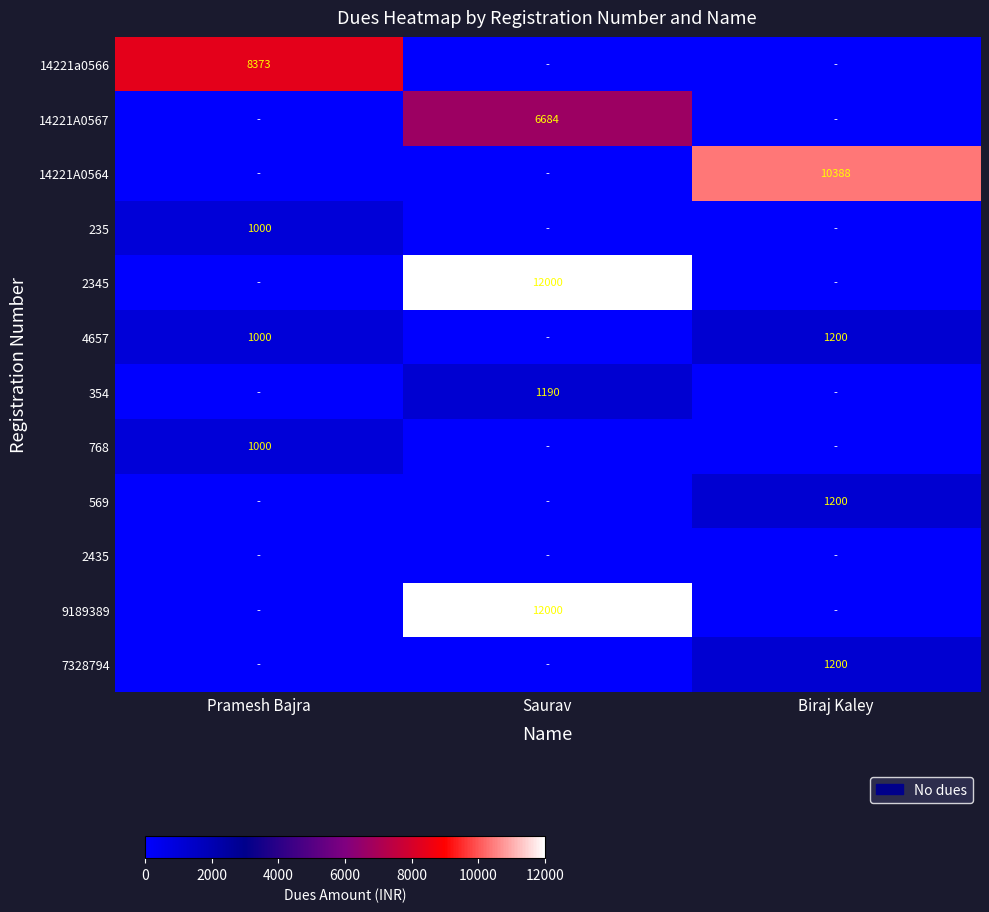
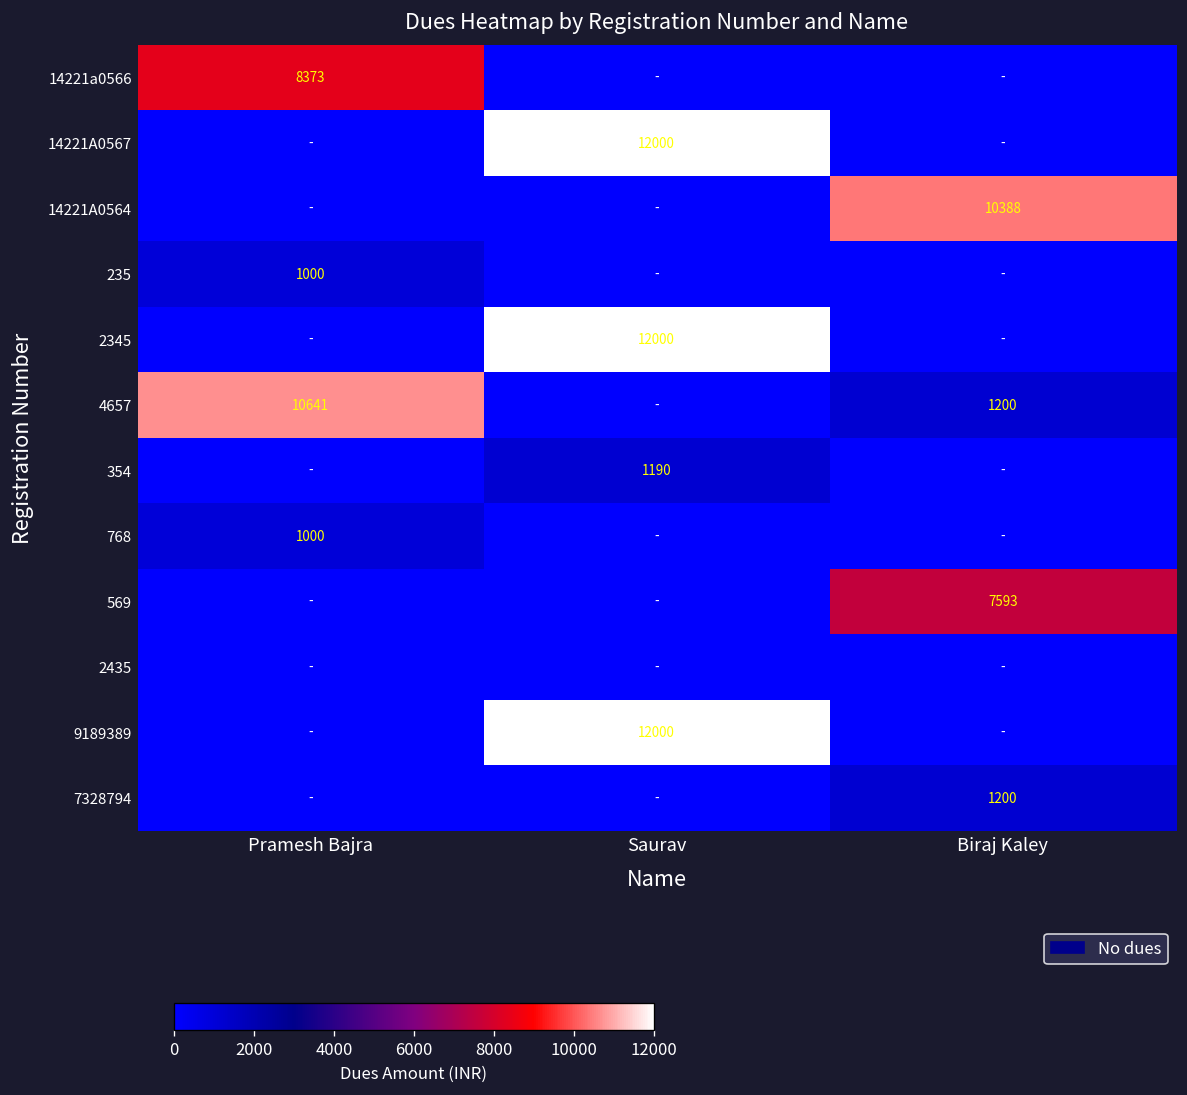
14221A0567, Saurav: 6684 -> 12000
4657, Pramesh Bajra: 1000 -> 10641
569, Biraj Kaley: 1200 -> 7593
